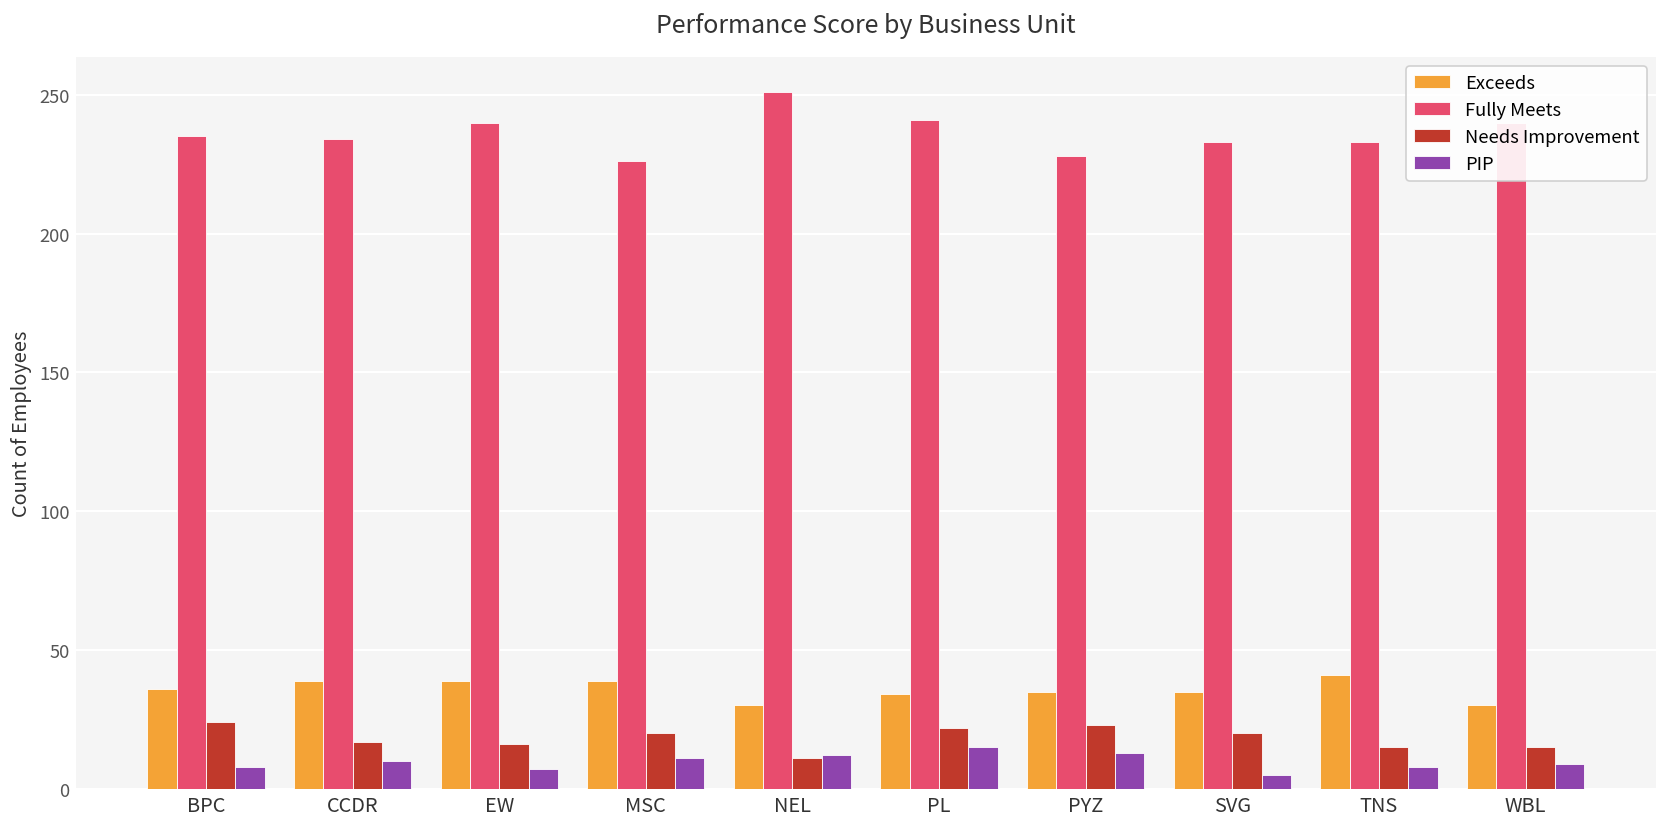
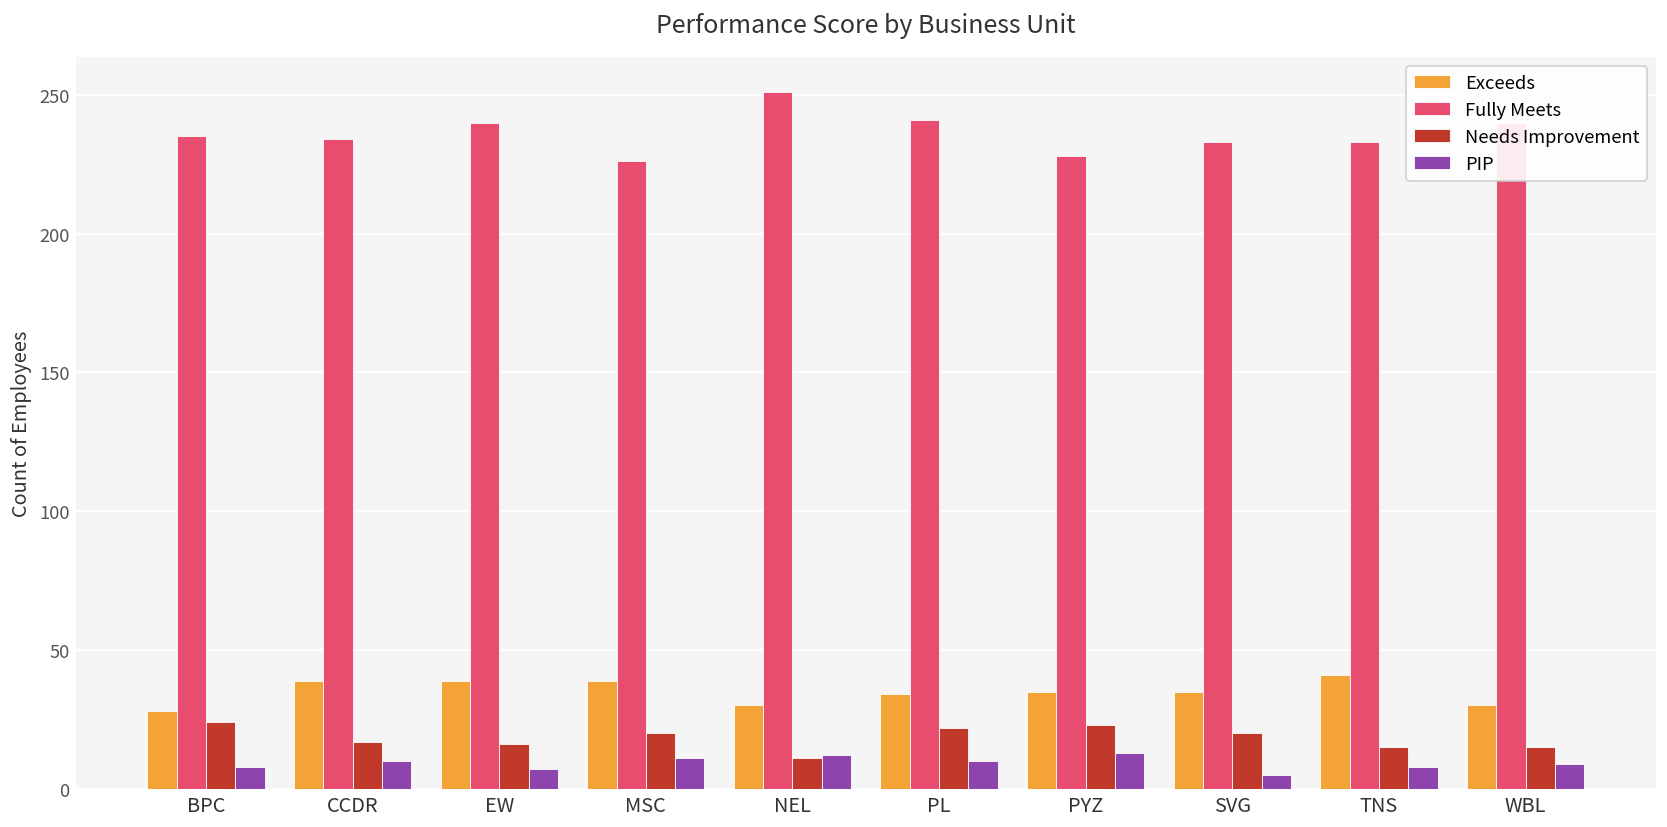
Exceeds, BPC: 36 -> 28
PIP, PL: 15 -> 10
